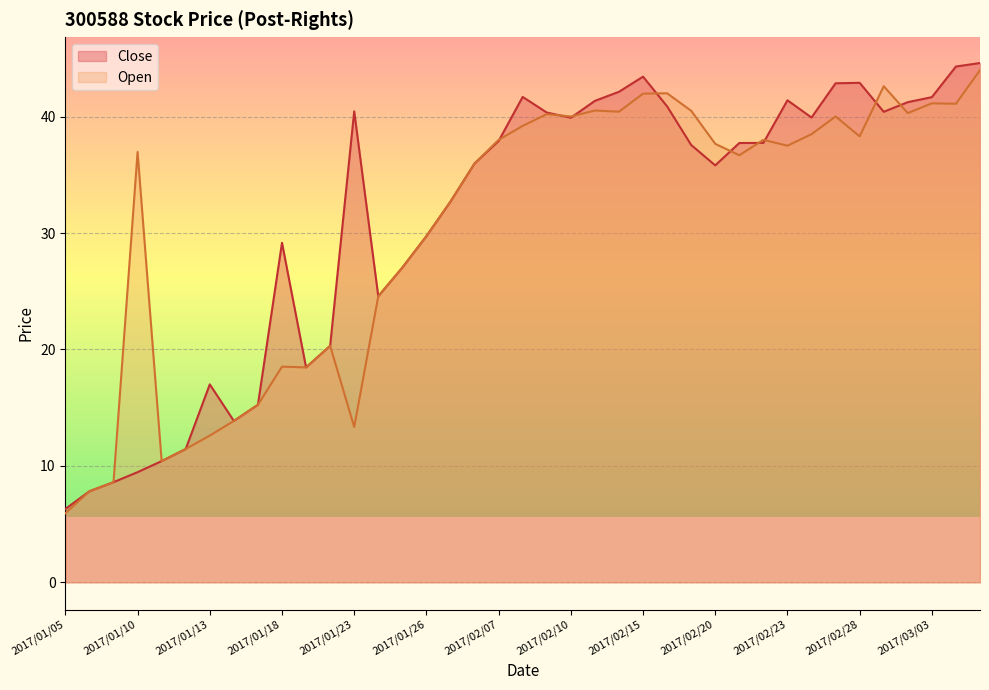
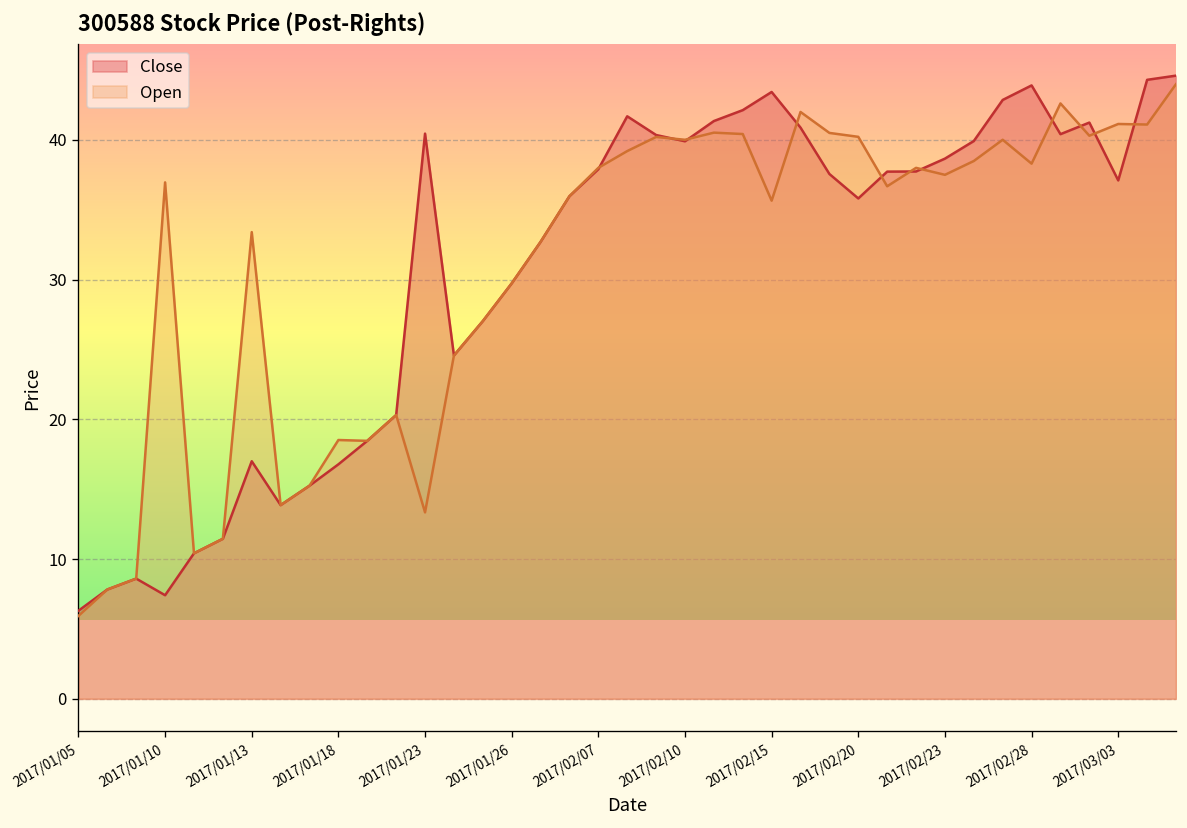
Close, 2017/01/10: 9.5 -> 7.4
Open, 2017/01/13: 12.6 -> 33.4
Close, 2017/01/18: 29.2 -> 16.8
Open, 2017/02/15: 42.0 -> 35.7
Open, 2017/02/20: 37.7 -> 40.2
Close, 2017/02/23: 41.4 -> 38.7
Close, 2017/02/28: 42.9 -> 43.9
Close, 2017/03/03: 41.7 -> 37.1
